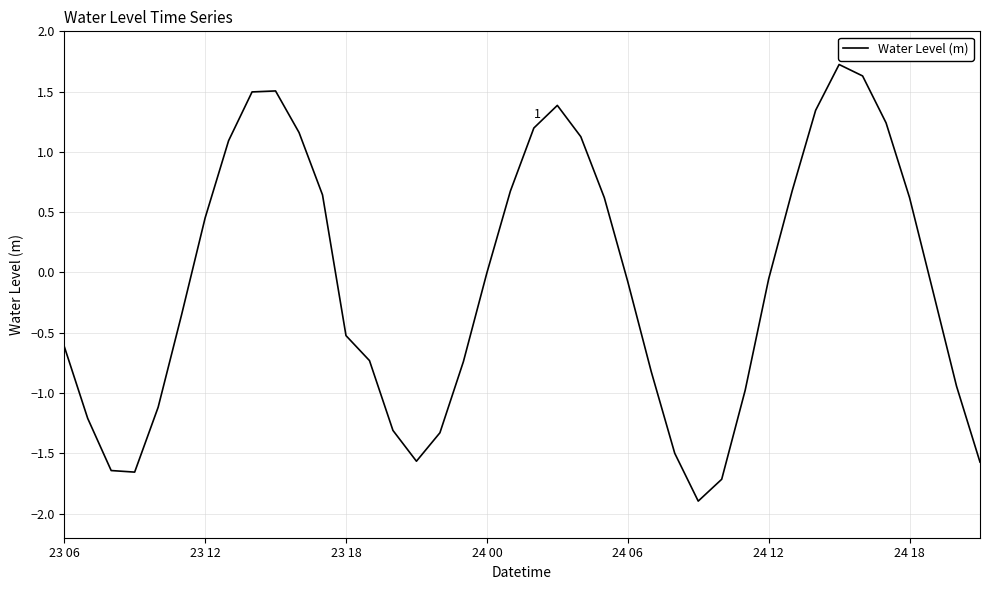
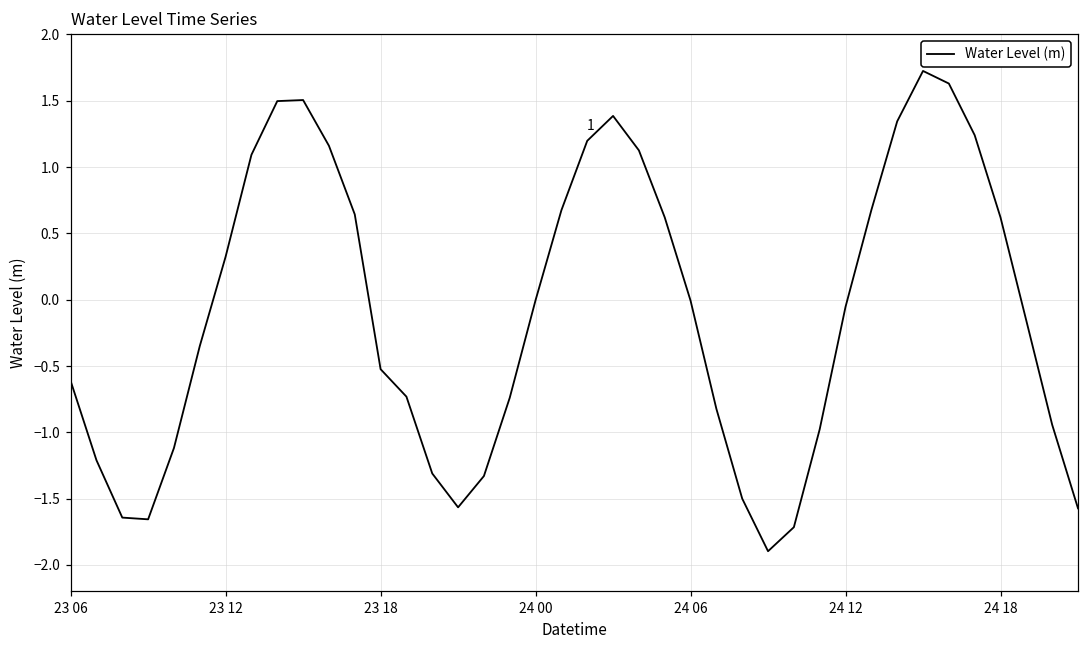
23 12: 0.45 -> 0.32
24 06: -0.08 -> -0.01
